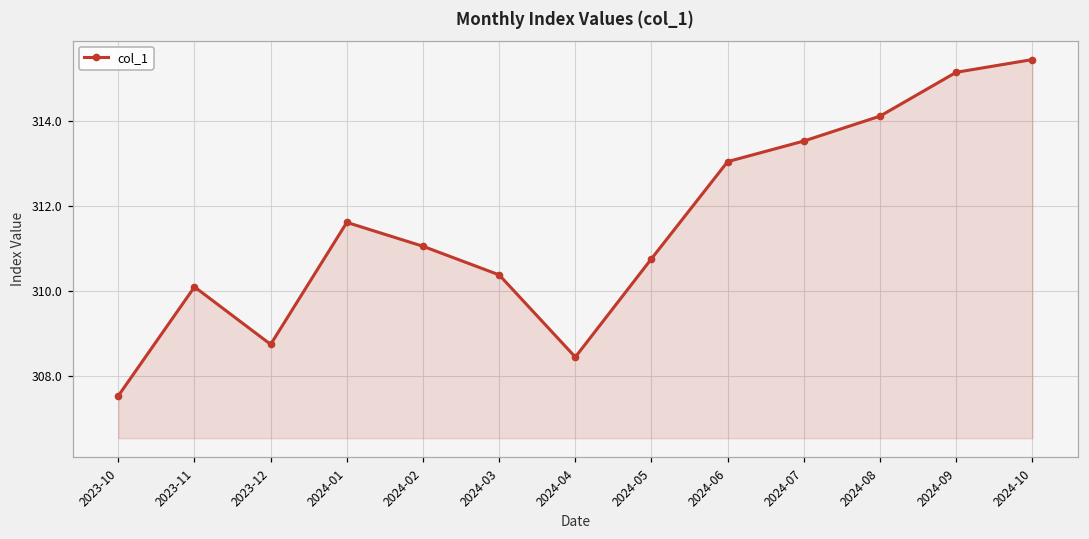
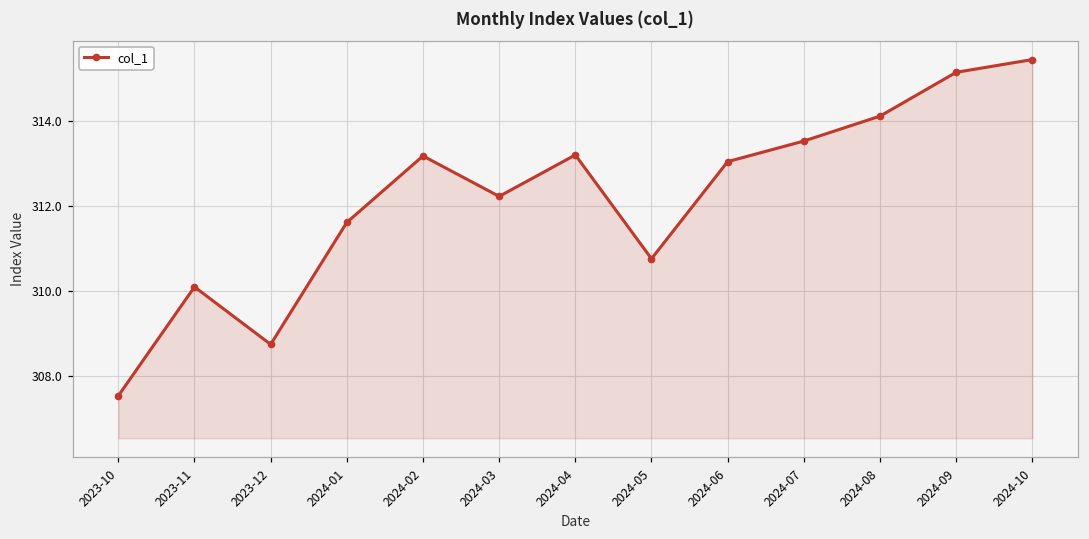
2024-02: 311.1 -> 313.2
2024-03: 310.4 -> 312.2
2024-04: 308.4 -> 313.2
